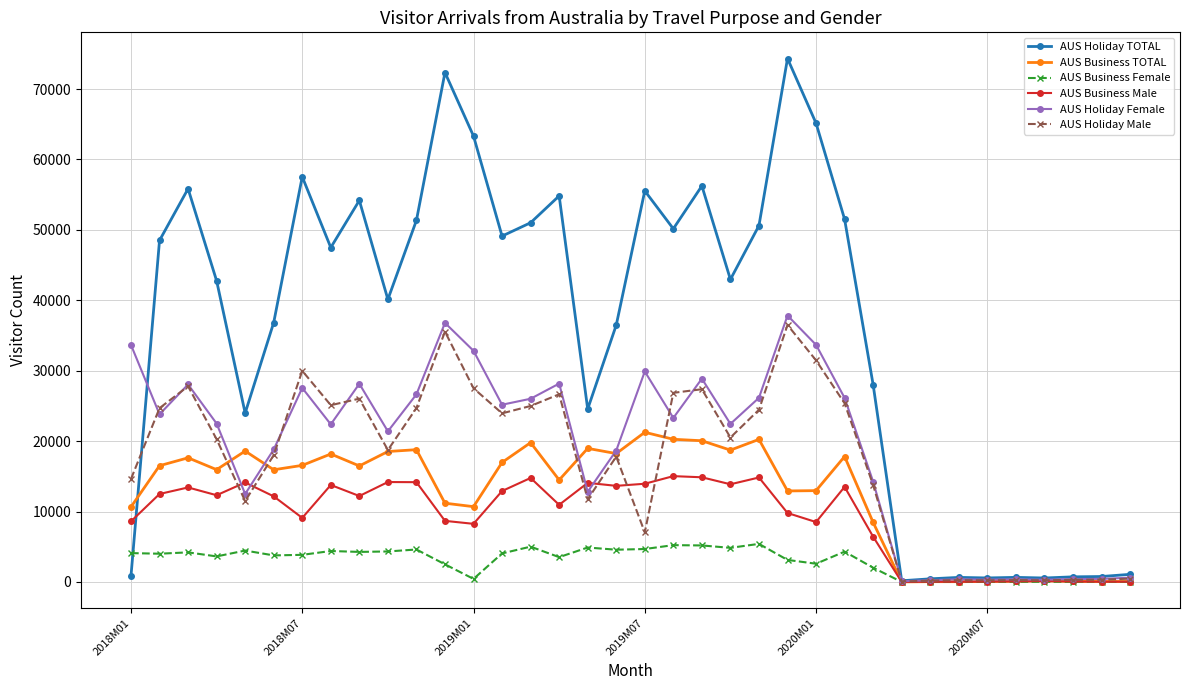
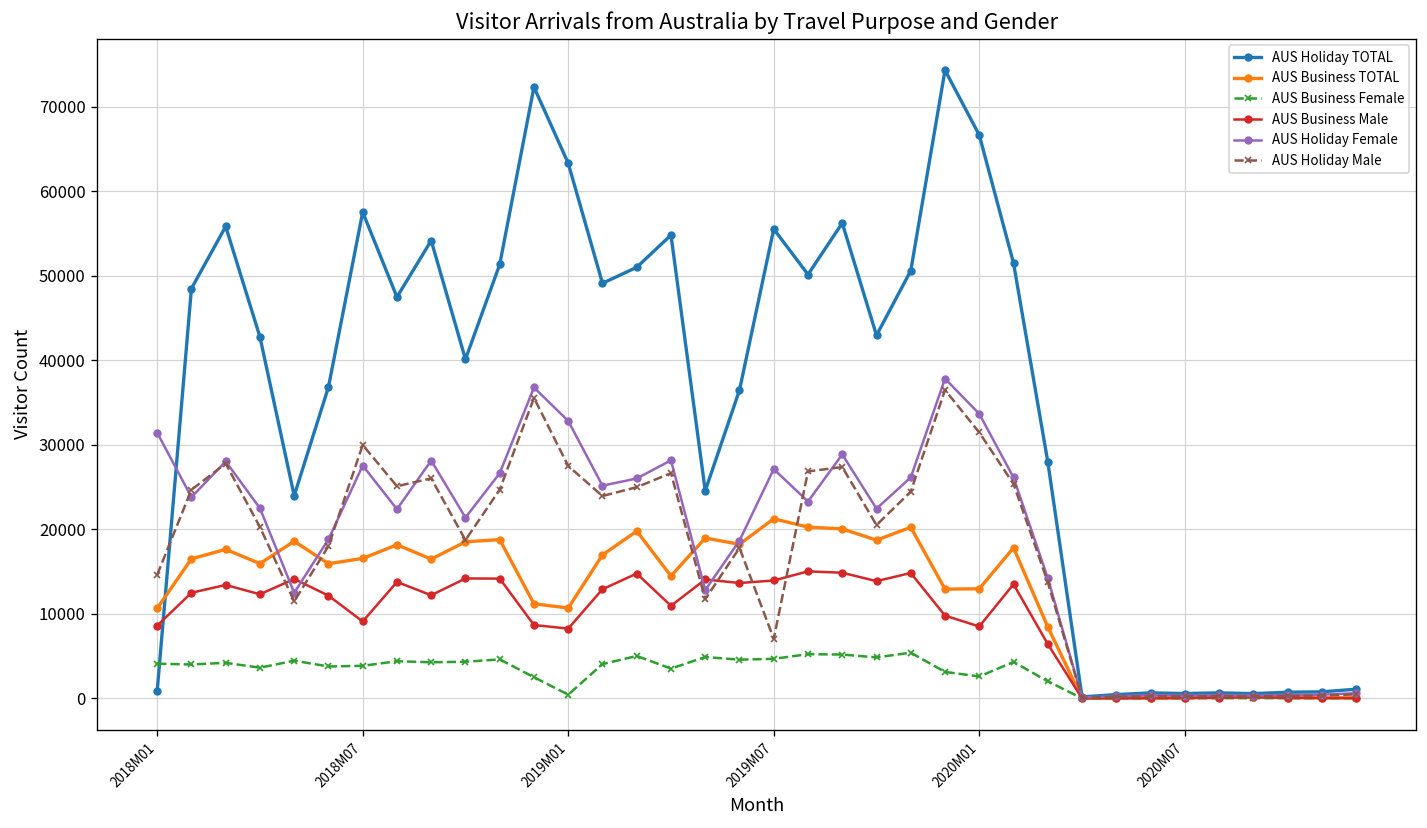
AUS Holiday Female, 2018M01: 34000 -> 31000
AUS Holiday Female, 2019M07: 30000 -> 27000
AUS Holiday TOTAL, 2020M01: 65000 -> 67000
